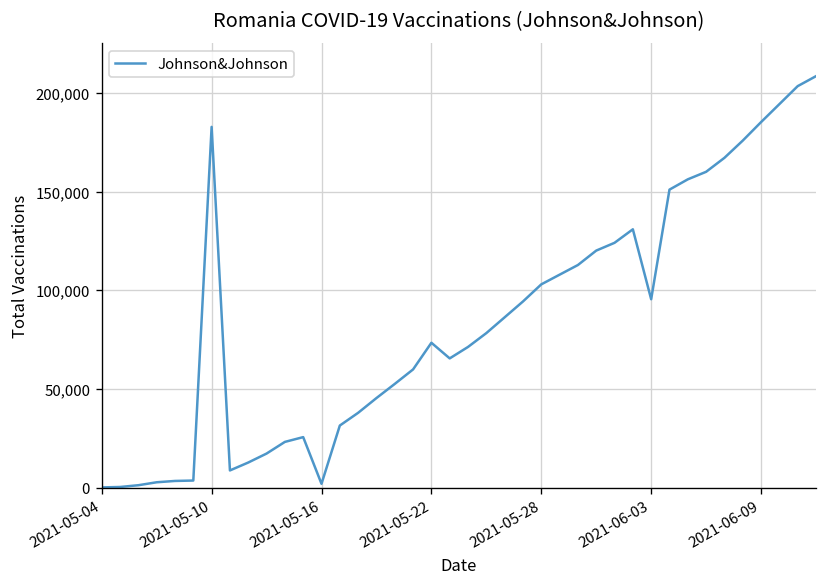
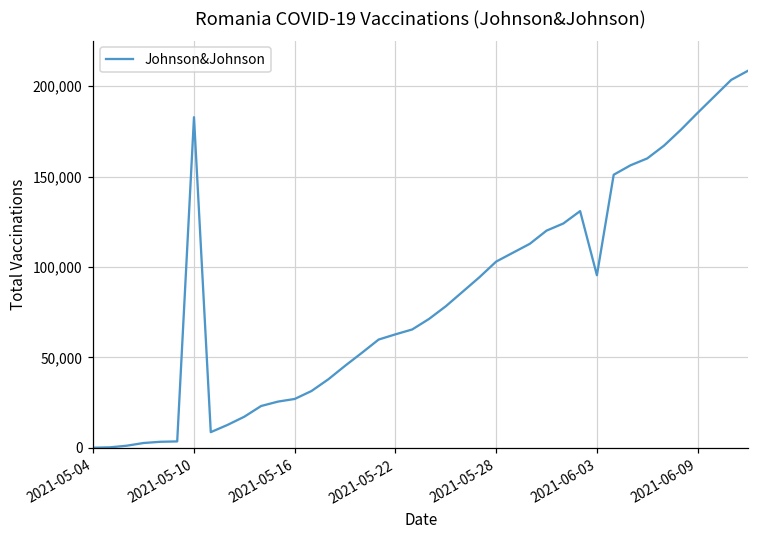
2021-05-16: 2,000 -> 27,000
2021-05-22: 73,000 -> 63,000
